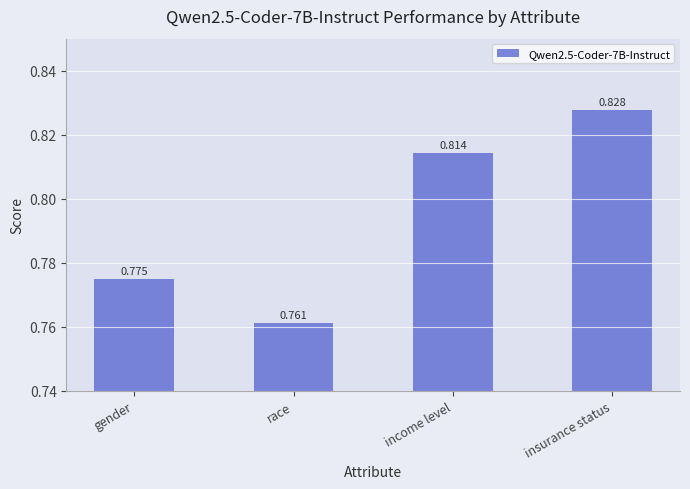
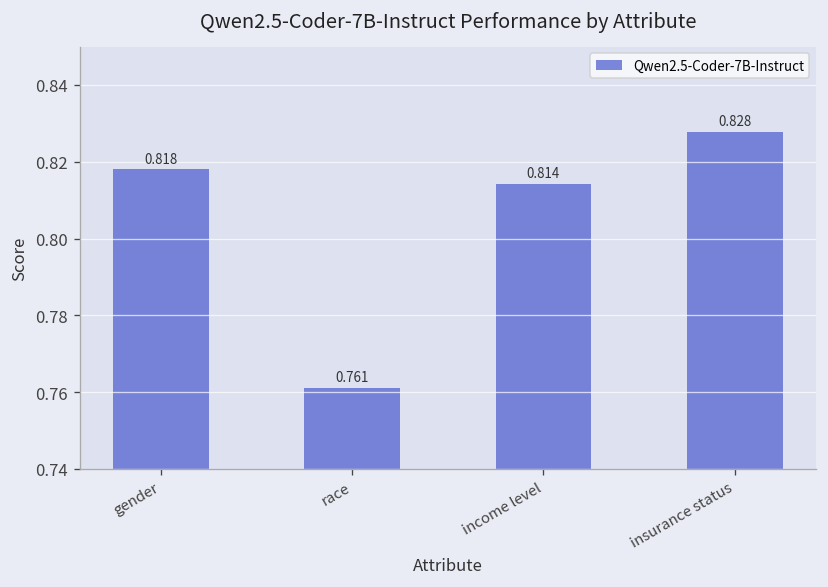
gender: 0.775 -> 0.818
